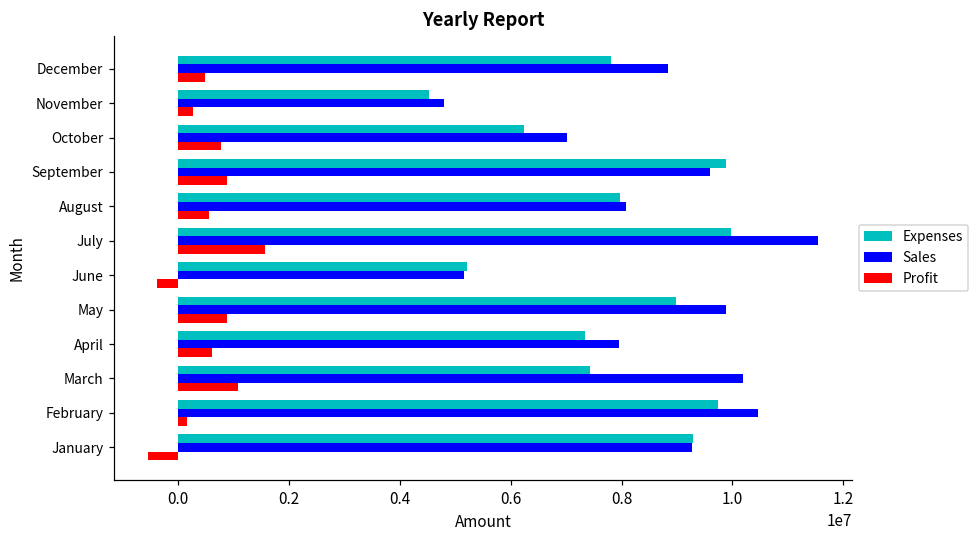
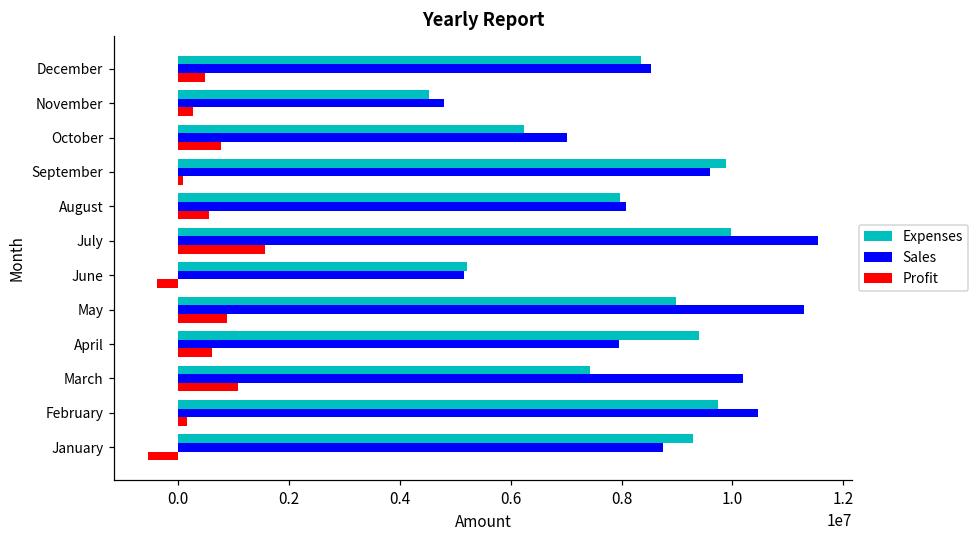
Expenses, December: 7800000 -> 8300000
Sales, December: 8800000 -> 8500000
Profit, September: 900000 -> 100000
Sales, May: 9900000 -> 11300000
Expenses, April: 7300000 -> 9400000
Sales, January: 9300000 -> 8800000
